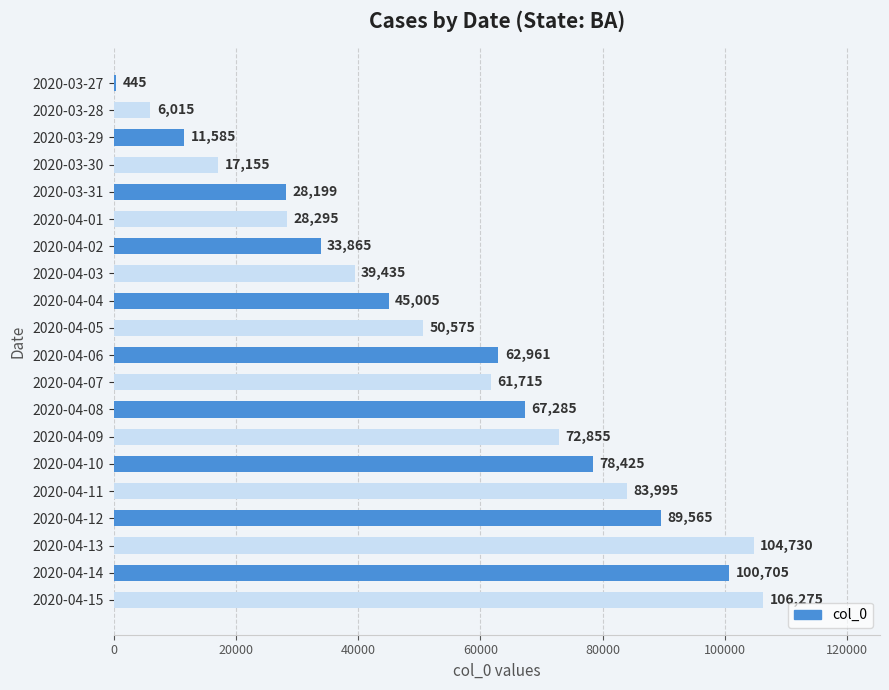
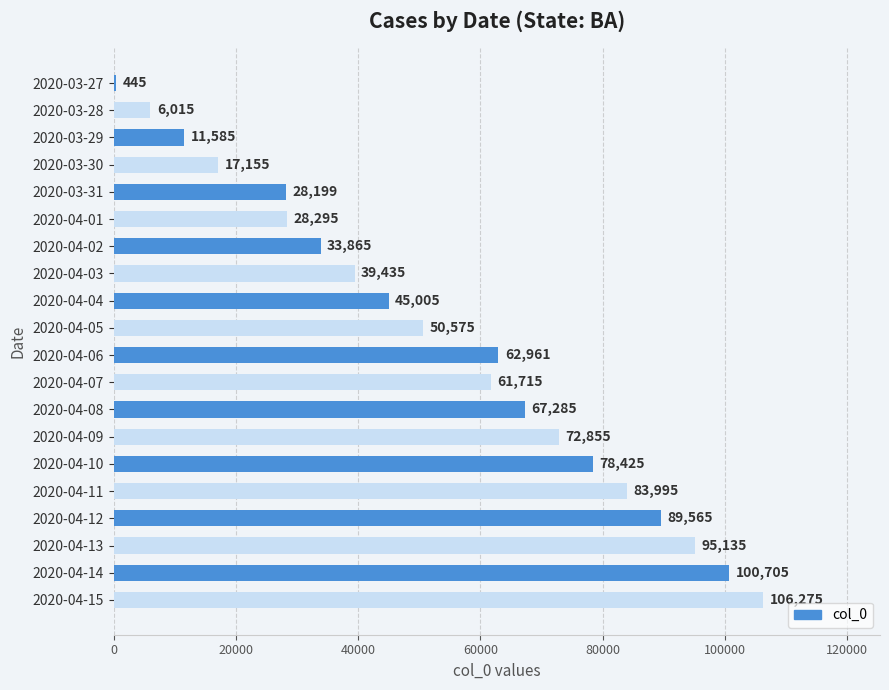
2020-04-13: 104,730 -> 95,135
